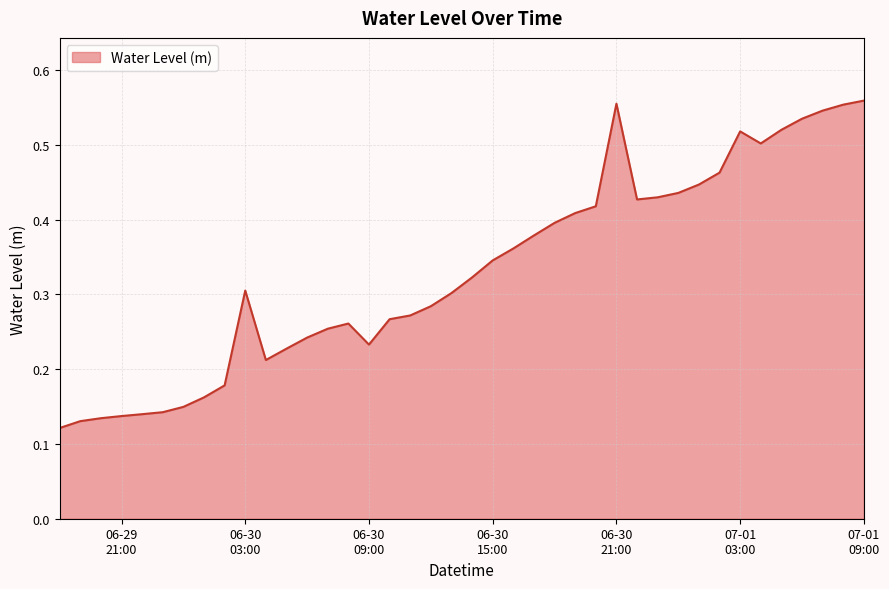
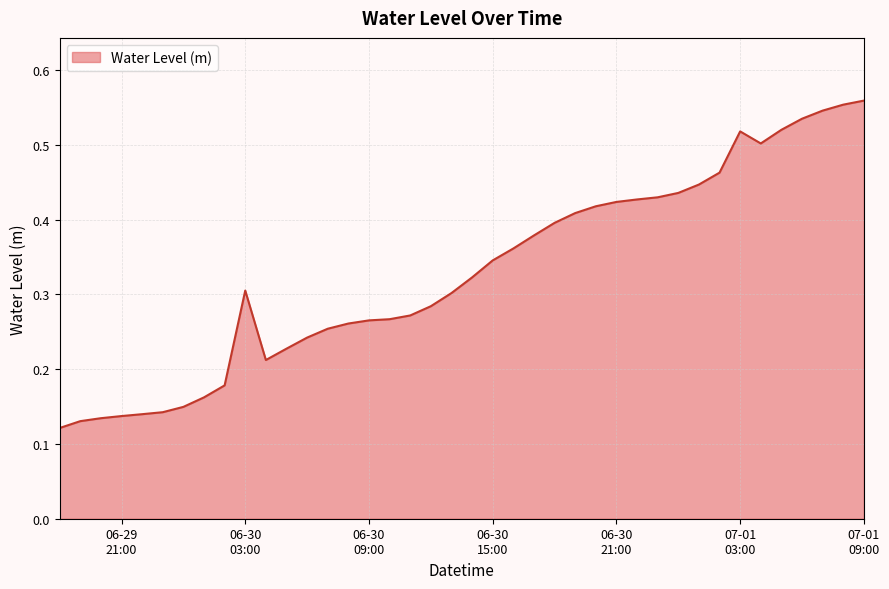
06-30 09:00: 0.23 -> 0.27
06-30 21:00: 0.55 -> 0.42
